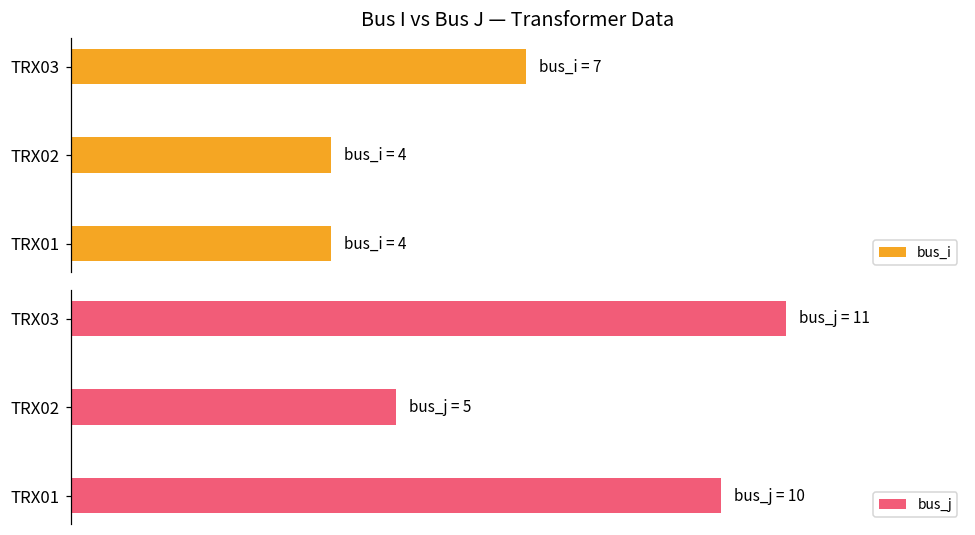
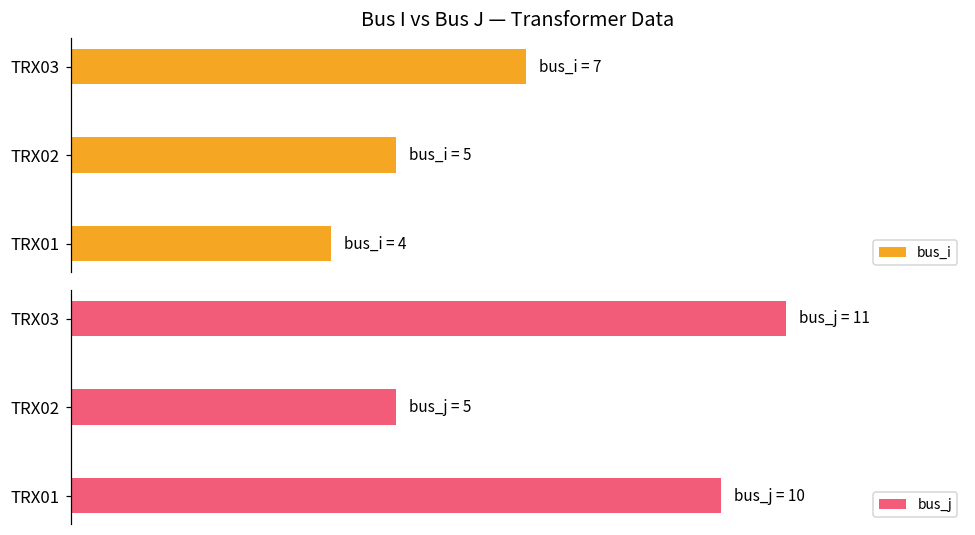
Bus I vs Bus J — Transformer Data, TRX02: 4 -> 5
